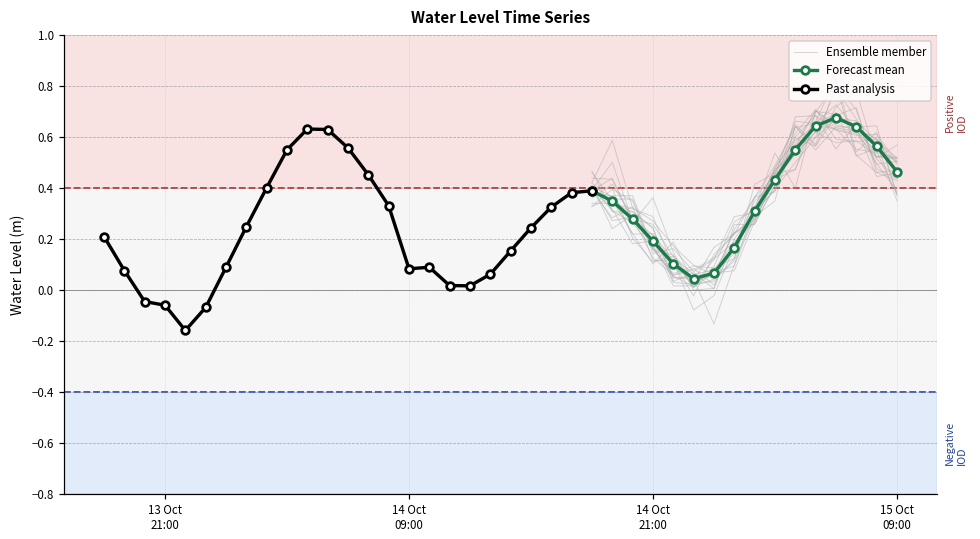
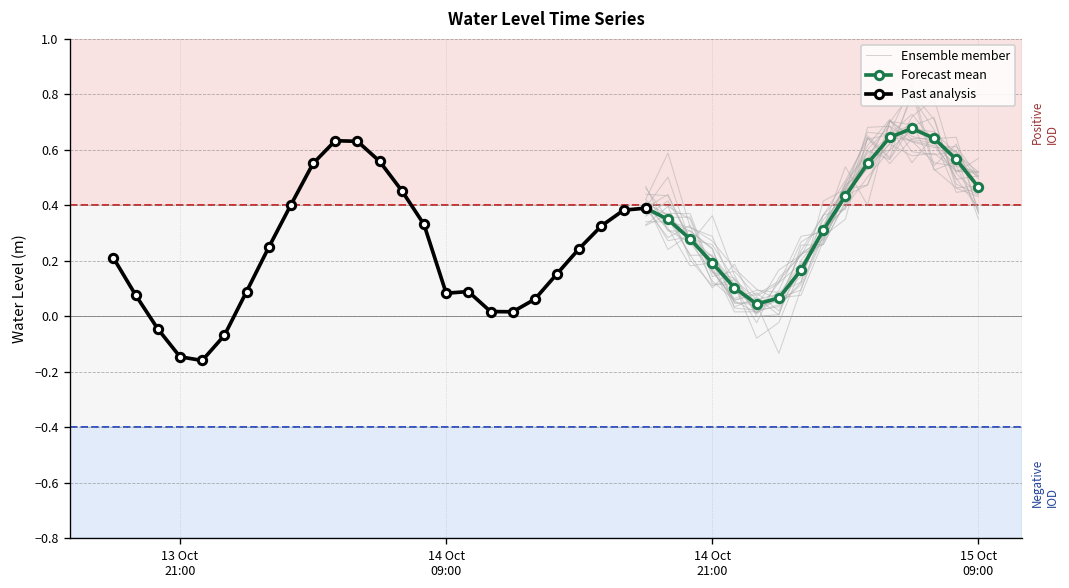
Past analysis, 13 Oct 21:00: -0.06 -> -0.15
